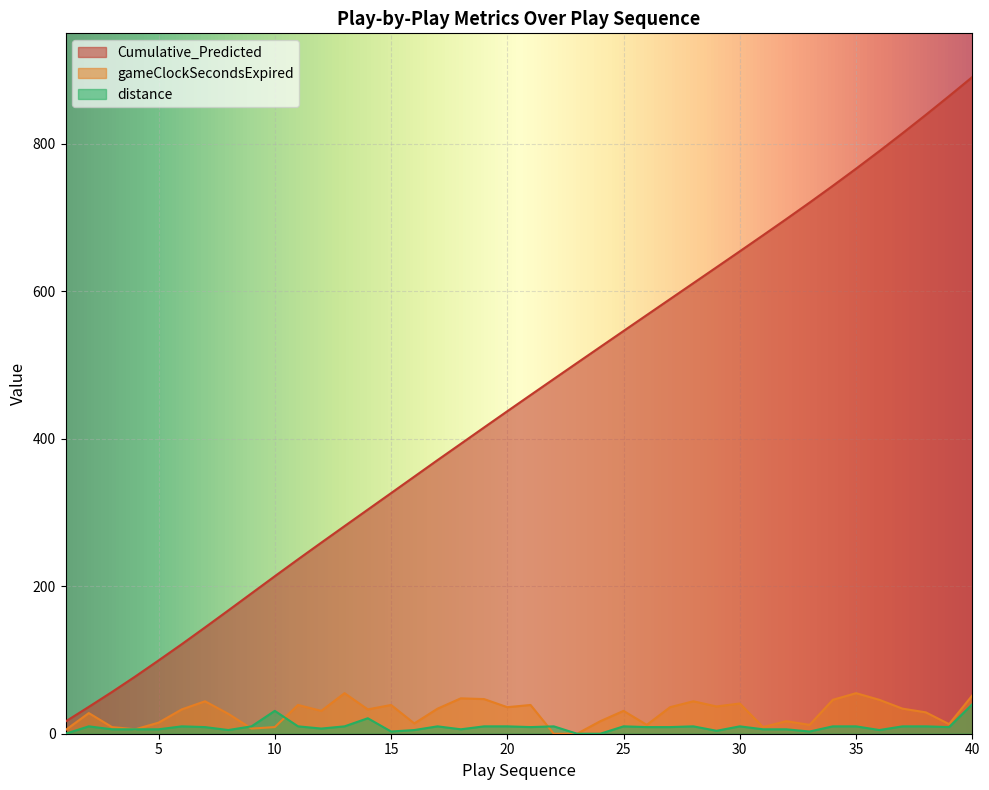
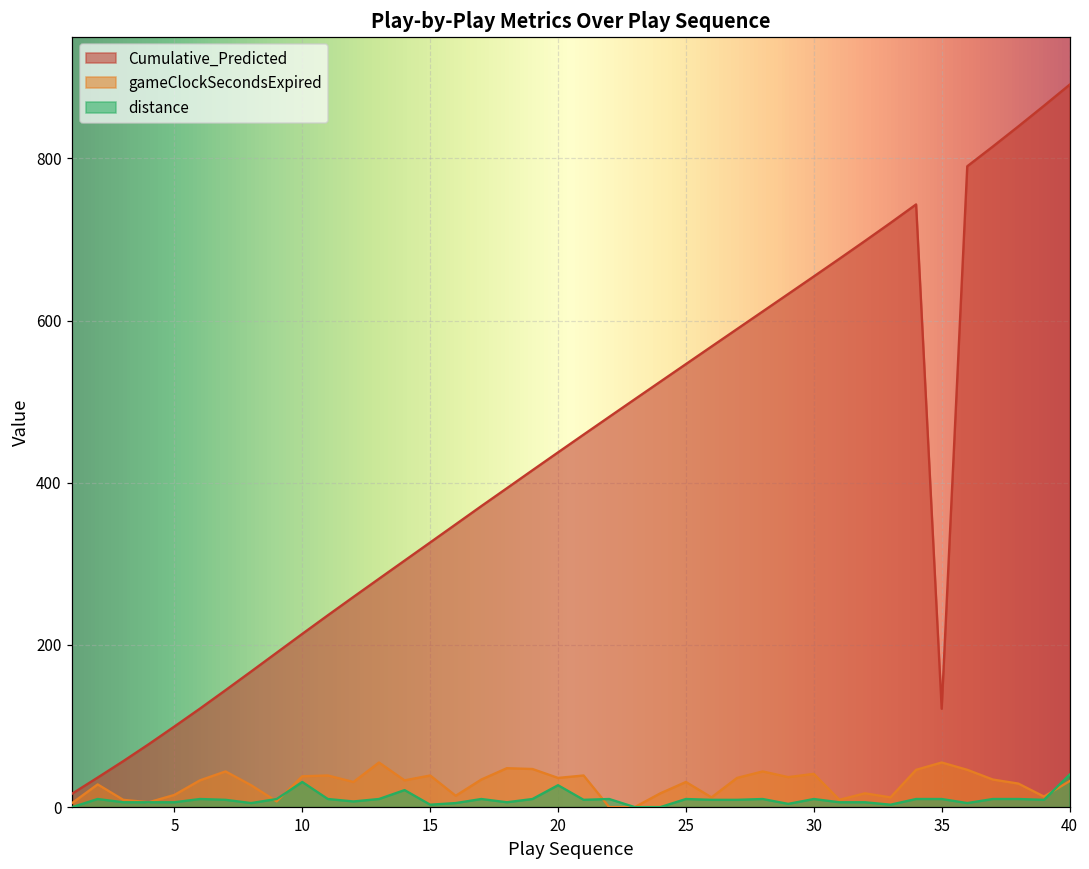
gameClockSecondsExpired, 10: 10 -> 40
distance, 20: 10 -> 30
Cumulative_Predicted, 35: 770 -> 120
gameClockSecondsExpired, 40: 50 -> 30
